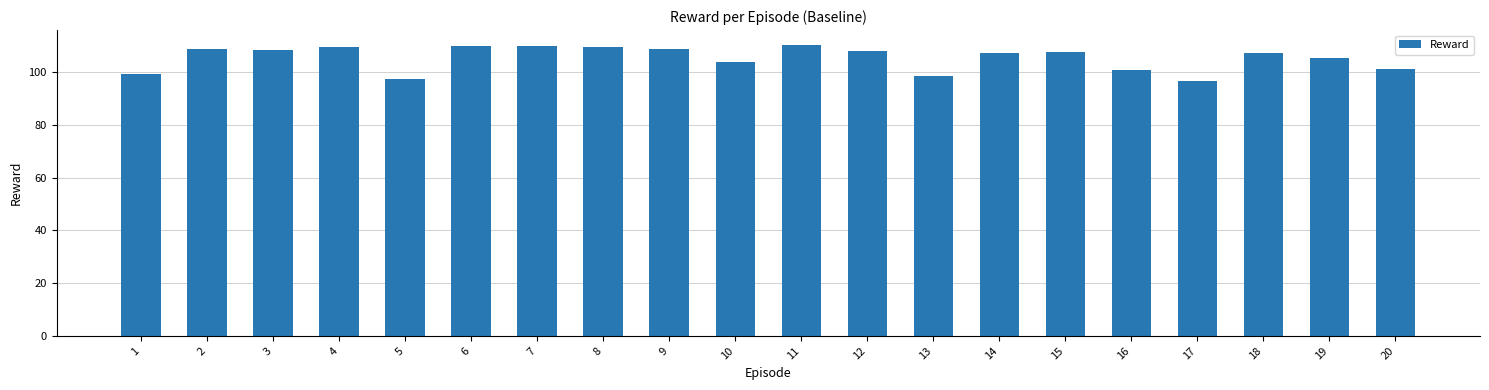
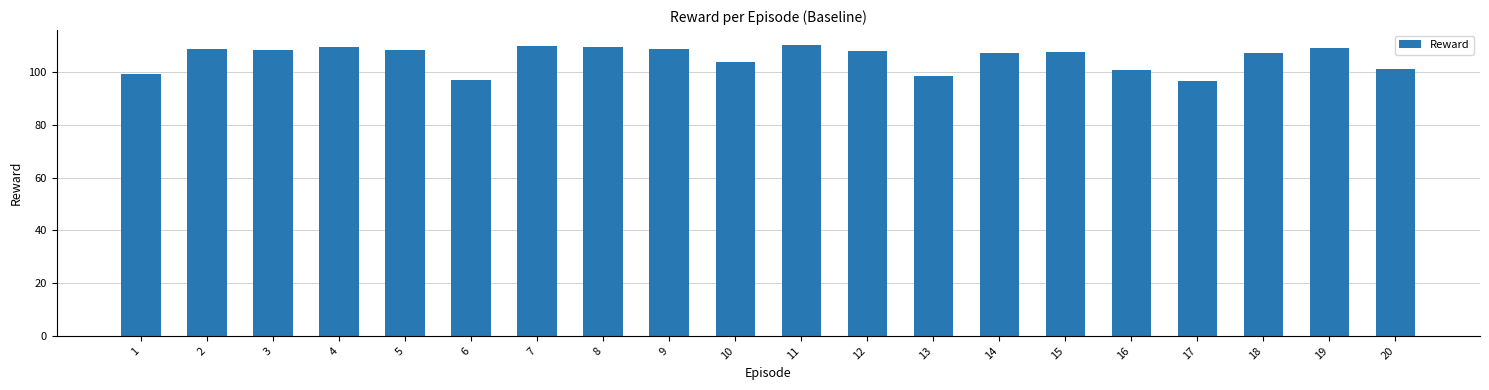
5: 97 -> 108
6: 110 -> 97
19: 105 -> 109
